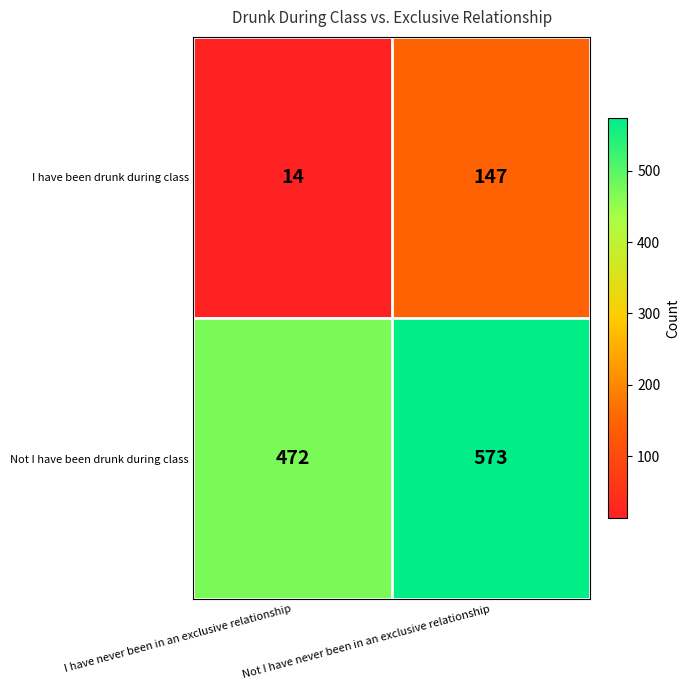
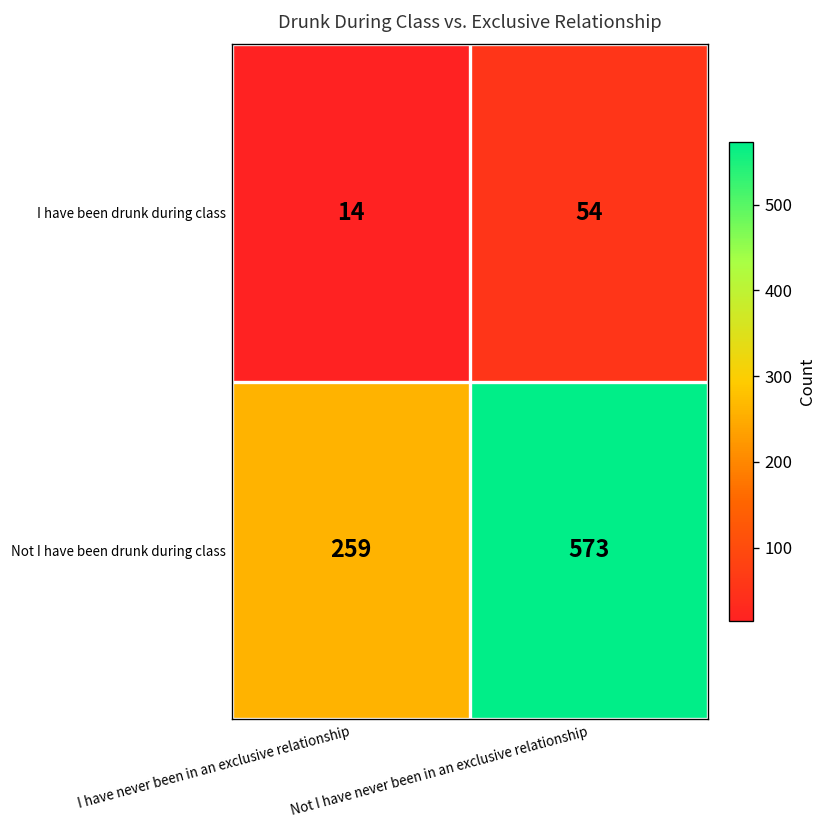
I have been drunk during class, Not I have never been in an exclusive relationship: 147 -> 54
Not I have been drunk during class, I have never been in an exclusive relationship: 472 -> 259
